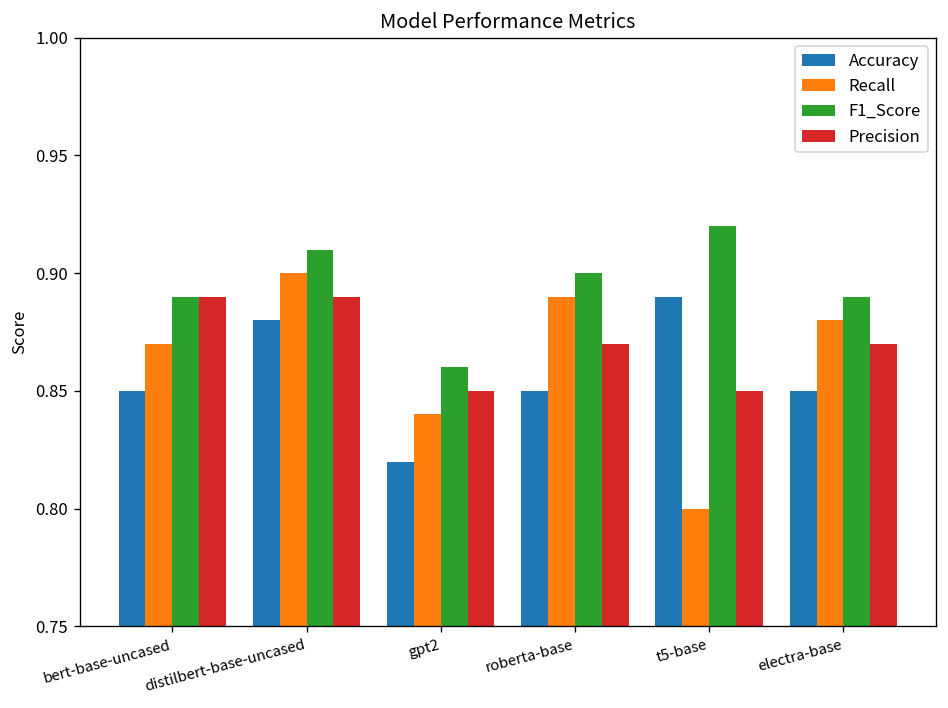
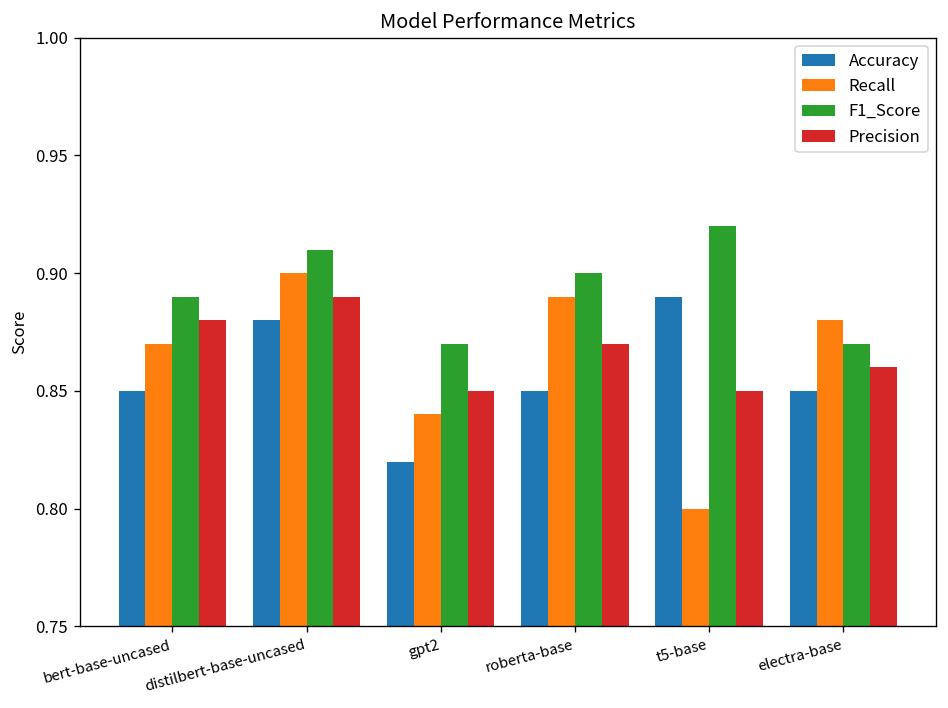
Precision, bert-base-uncased: 0.89 -> 0.88
F1_Score, gpt2: 0.86 -> 0.87
F1_Score, electra-base: 0.89 -> 0.87
Precision, electra-base: 0.87 -> 0.86
